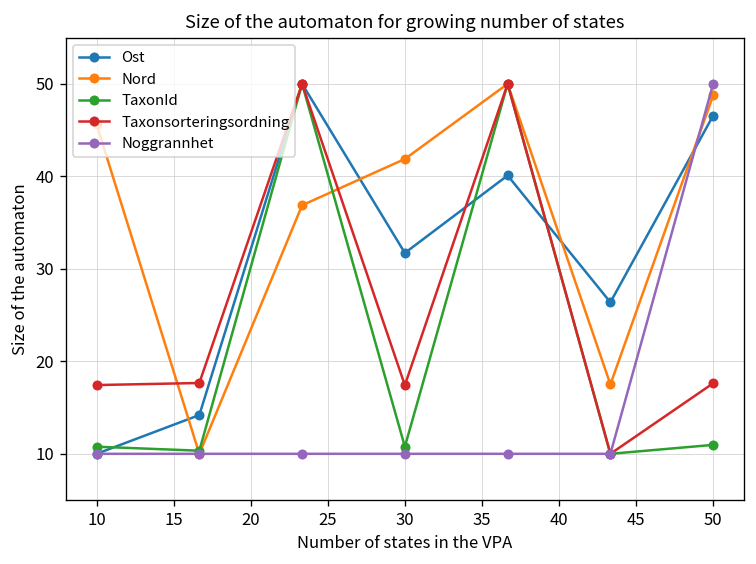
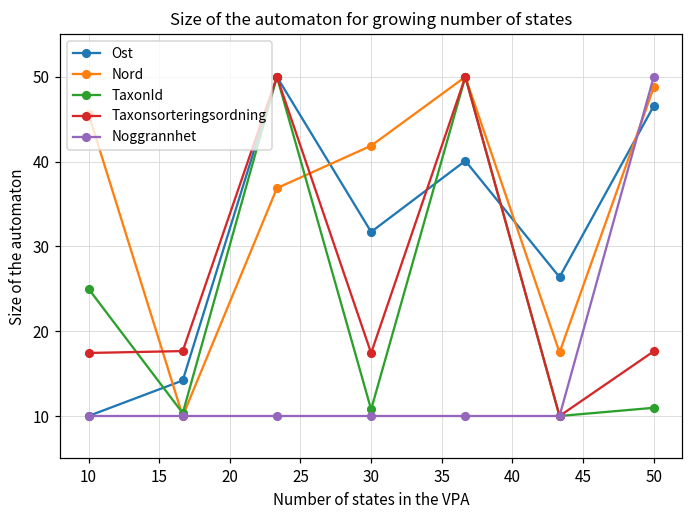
TaxonId, 10: 11 -> 25
